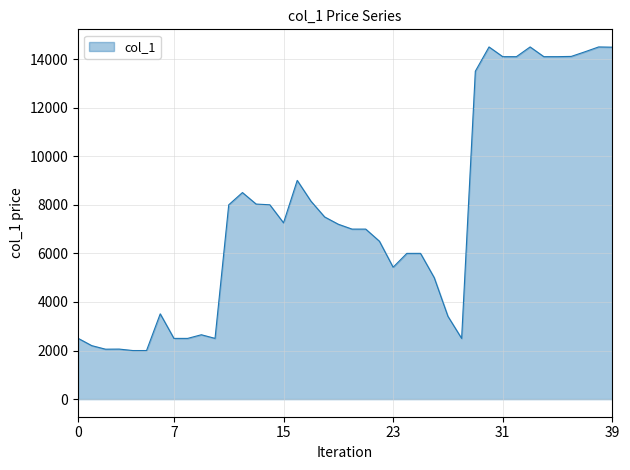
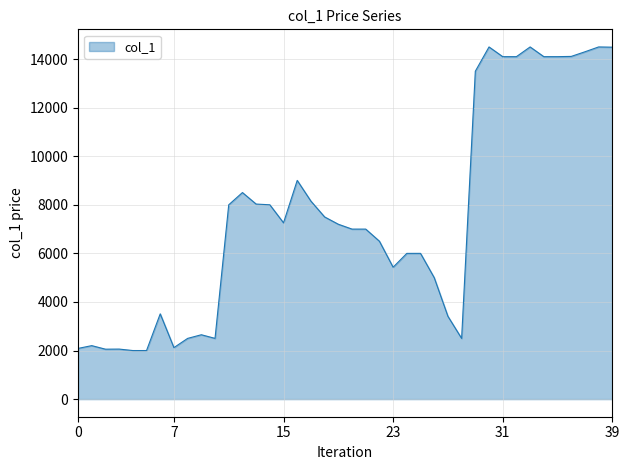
0: 2500 -> 2100
7: 2500 -> 2100
